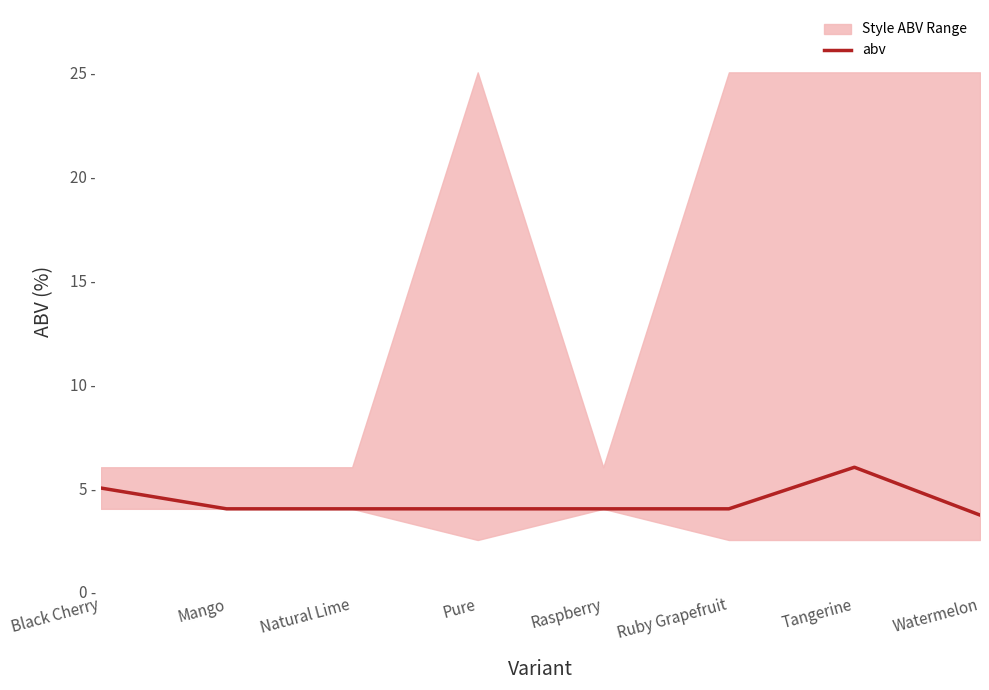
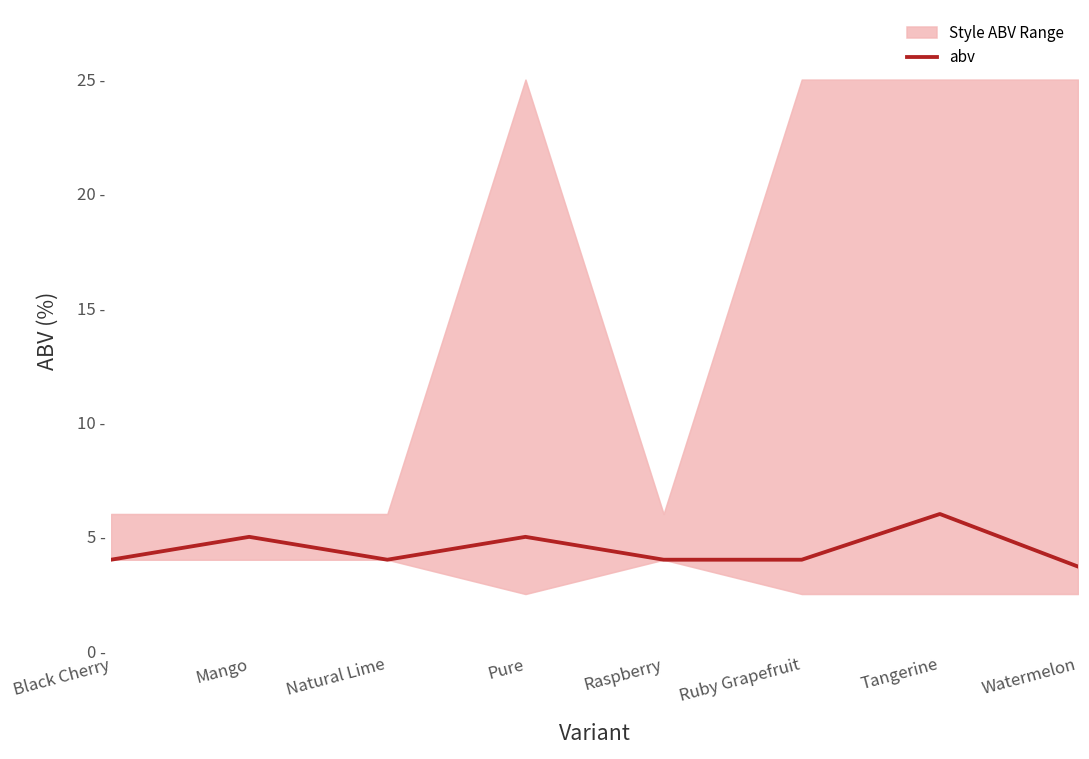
abv, Black Cherry: 5 - -> 4 -
abv, Mango: 4 - -> 5 -
abv, Pure: 4 - -> 5 -
